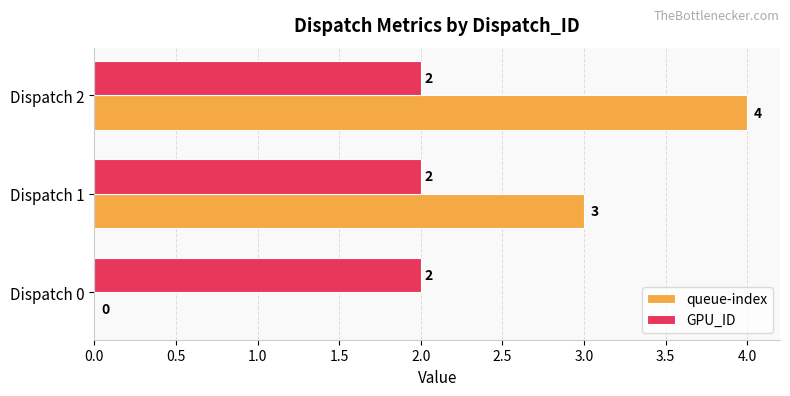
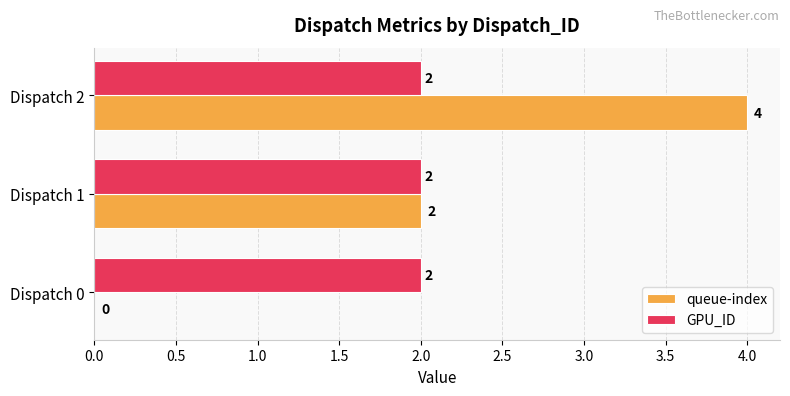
queue-index, Dispatch 1: 3 -> 2
